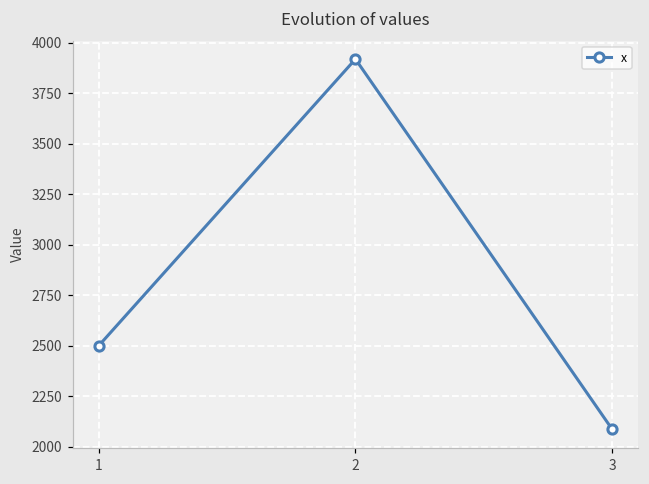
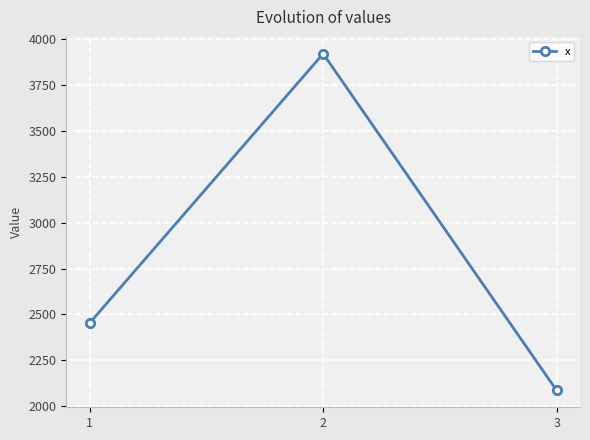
1: 2500 -> 2450
